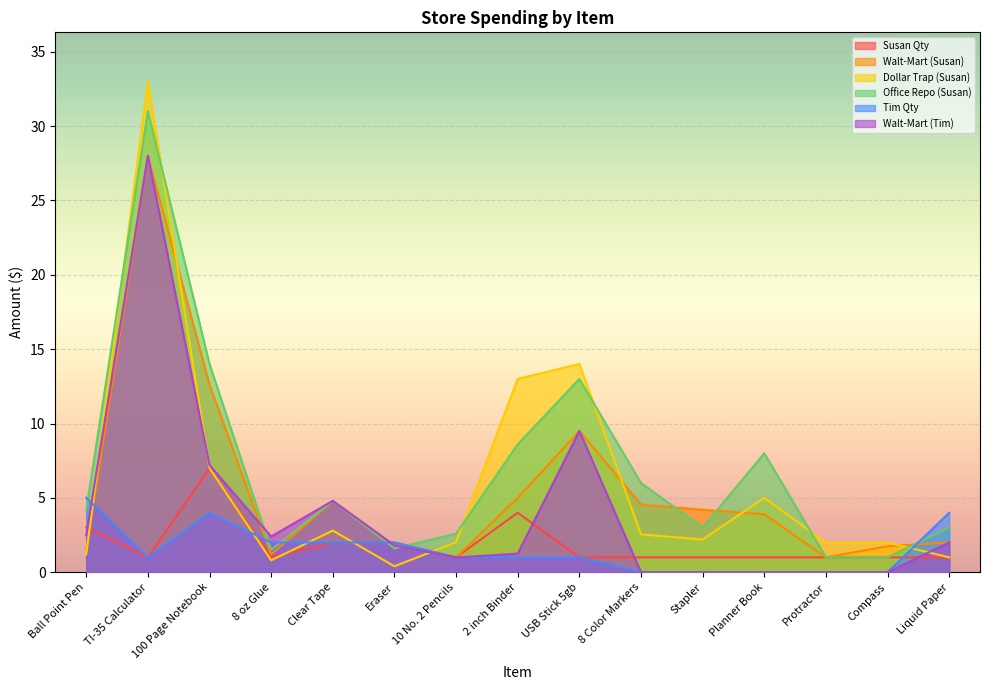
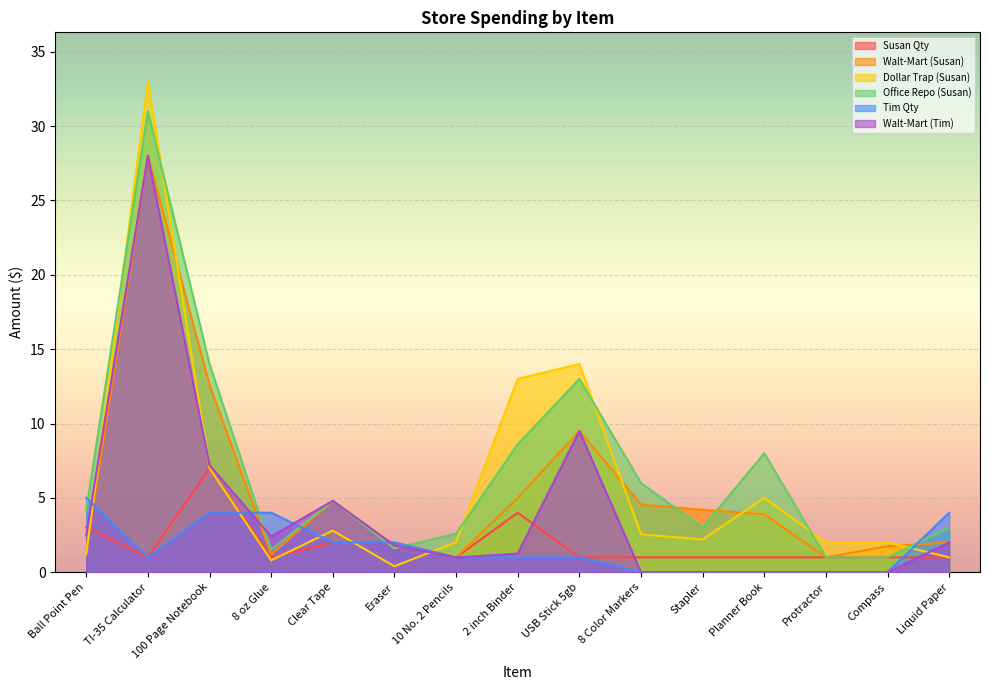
Tim Qty, 8 oz Glue: 2 -> 4
